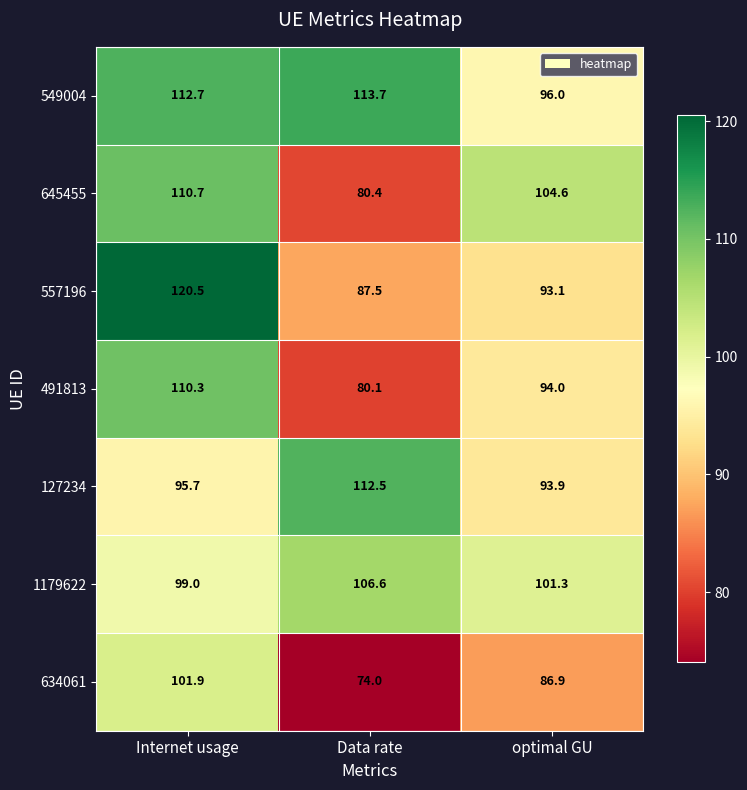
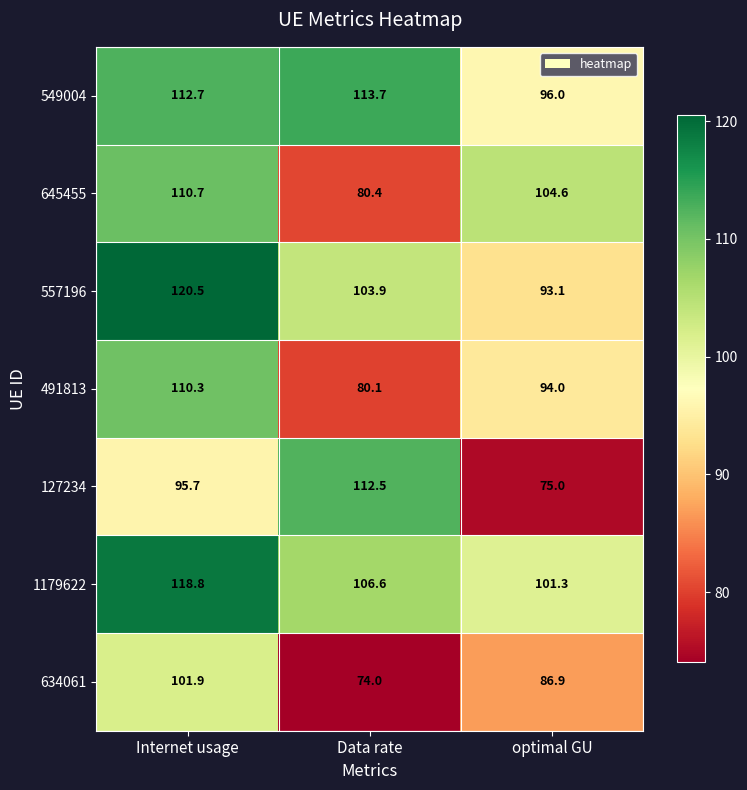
557196, Data rate: 87.5 -> 103.9
127234, optimal GU: 93.9 -> 75.0
1179622, Internet usage: 99.0 -> 118.8
